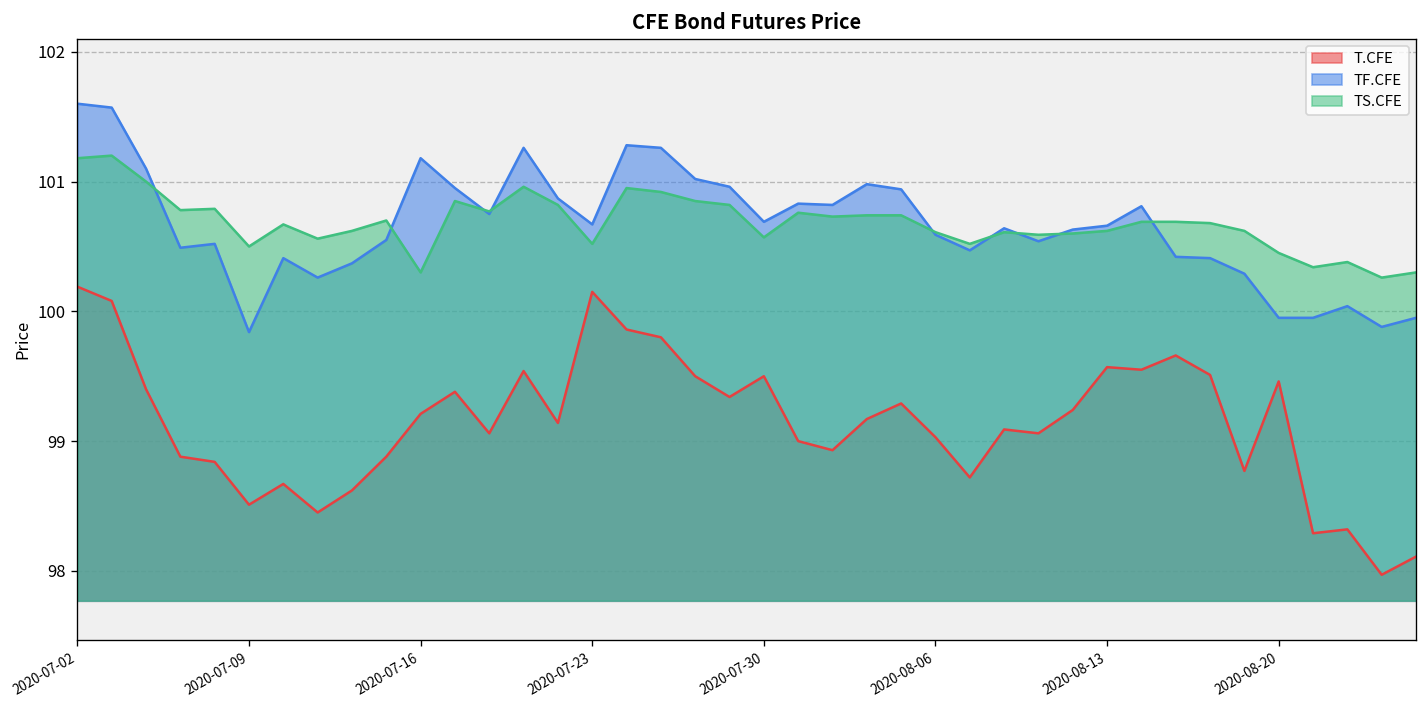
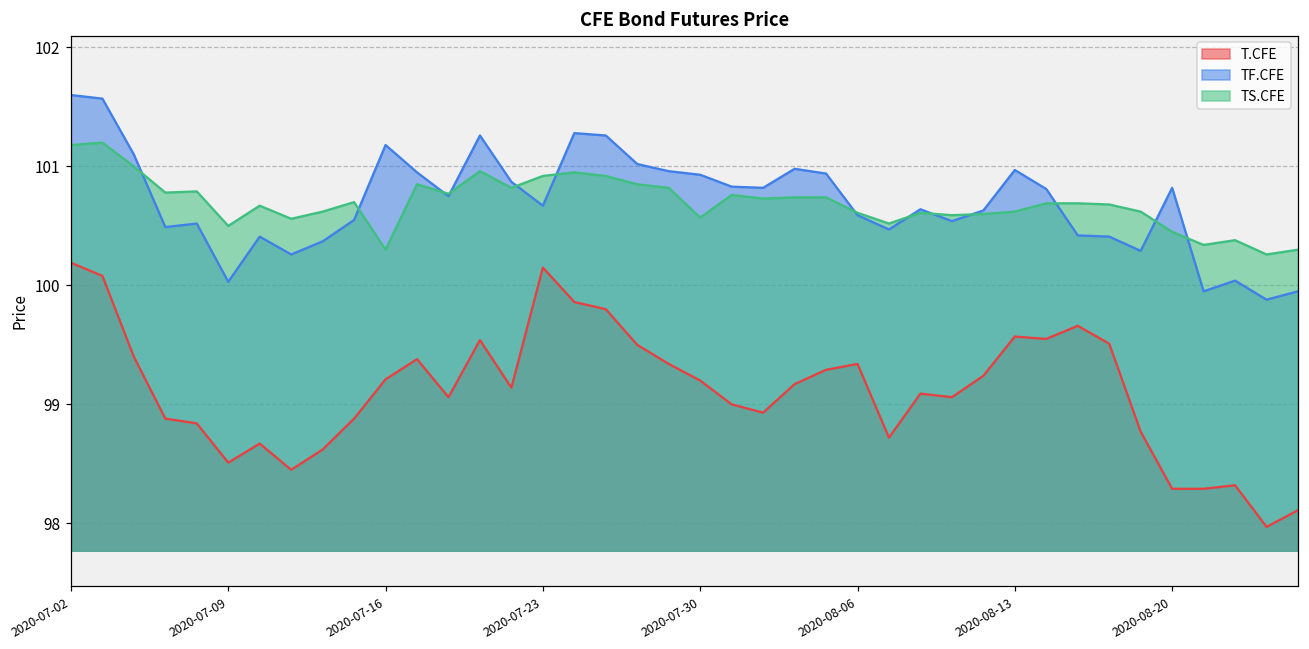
TF.CFE, 2020-07-09: 99.84 -> 100.03
TS.CFE, 2020-07-23: 100.52 -> 100.92
T.CFE, 2020-07-30: 99.5 -> 99.2
TF.CFE, 2020-07-30: 100.69 -> 100.93
T.CFE, 2020-08-06: 99.03 -> 99.34
TF.CFE, 2020-08-13: 100.66 -> 100.97
T.CFE, 2020-08-20: 99.46 -> 98.29
TF.CFE, 2020-08-20: 99.95 -> 100.82
